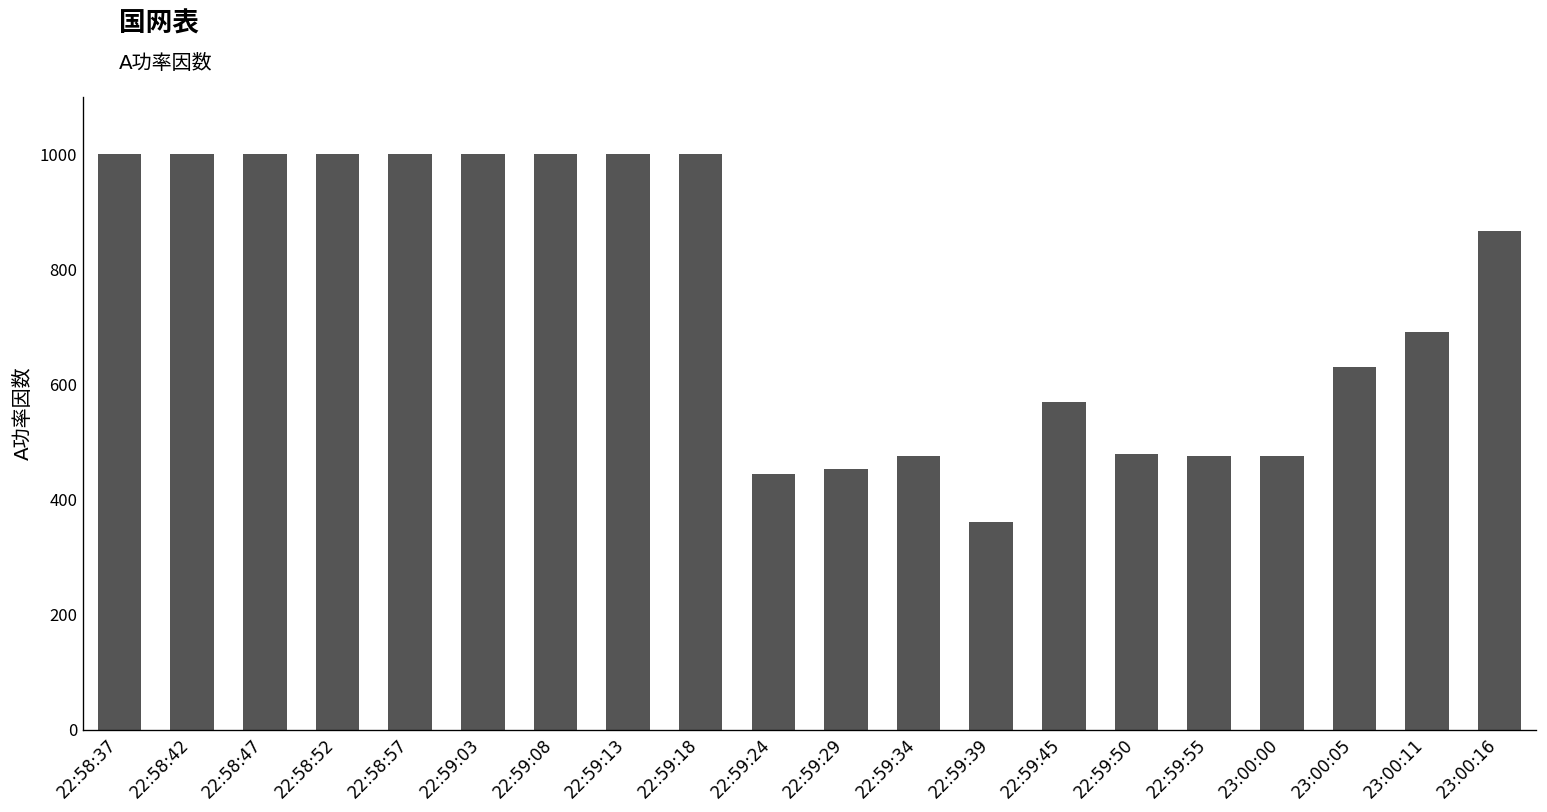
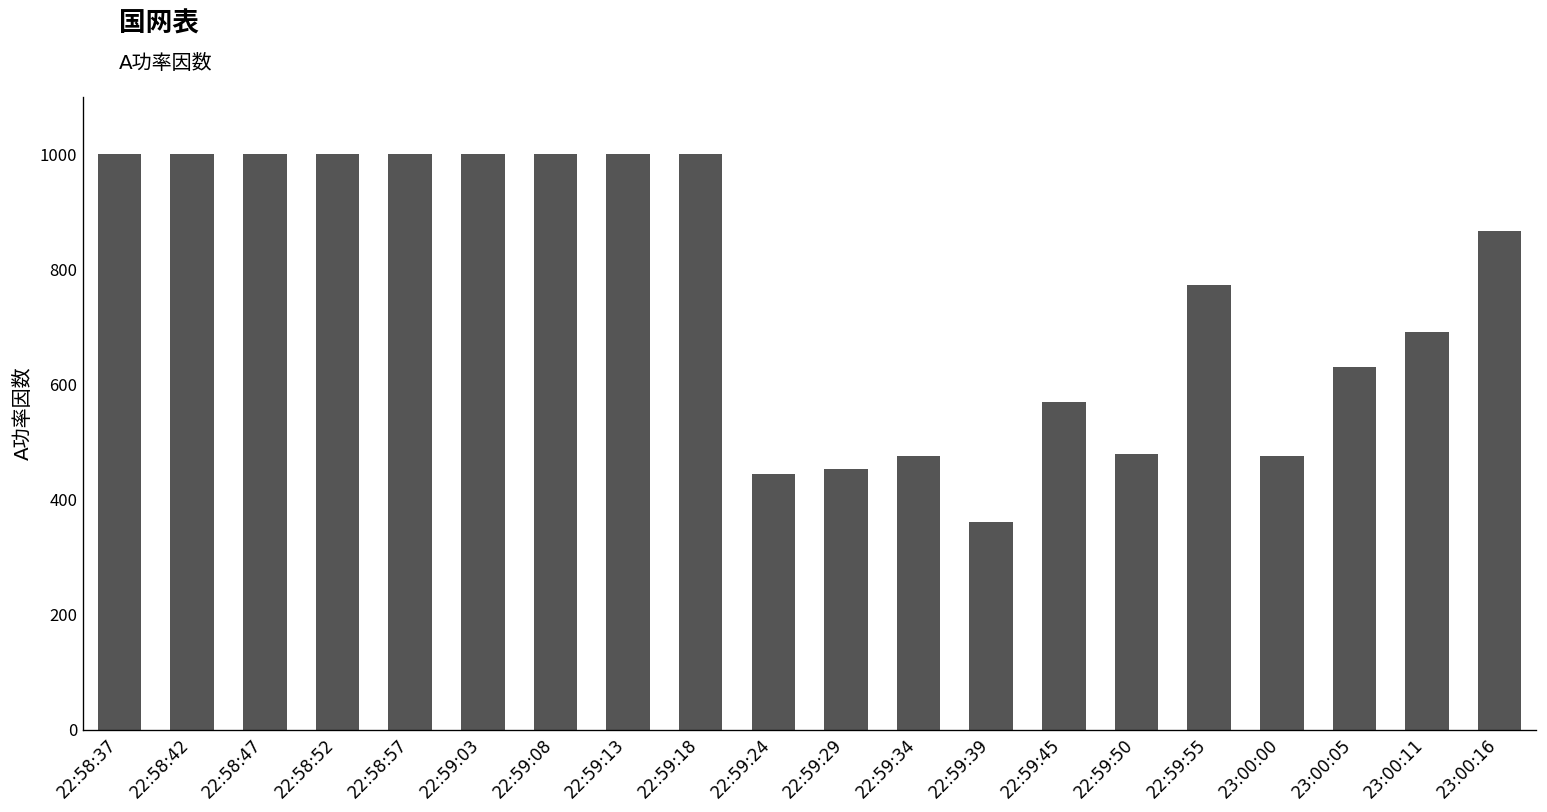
22:59:55: 480 -> 770
